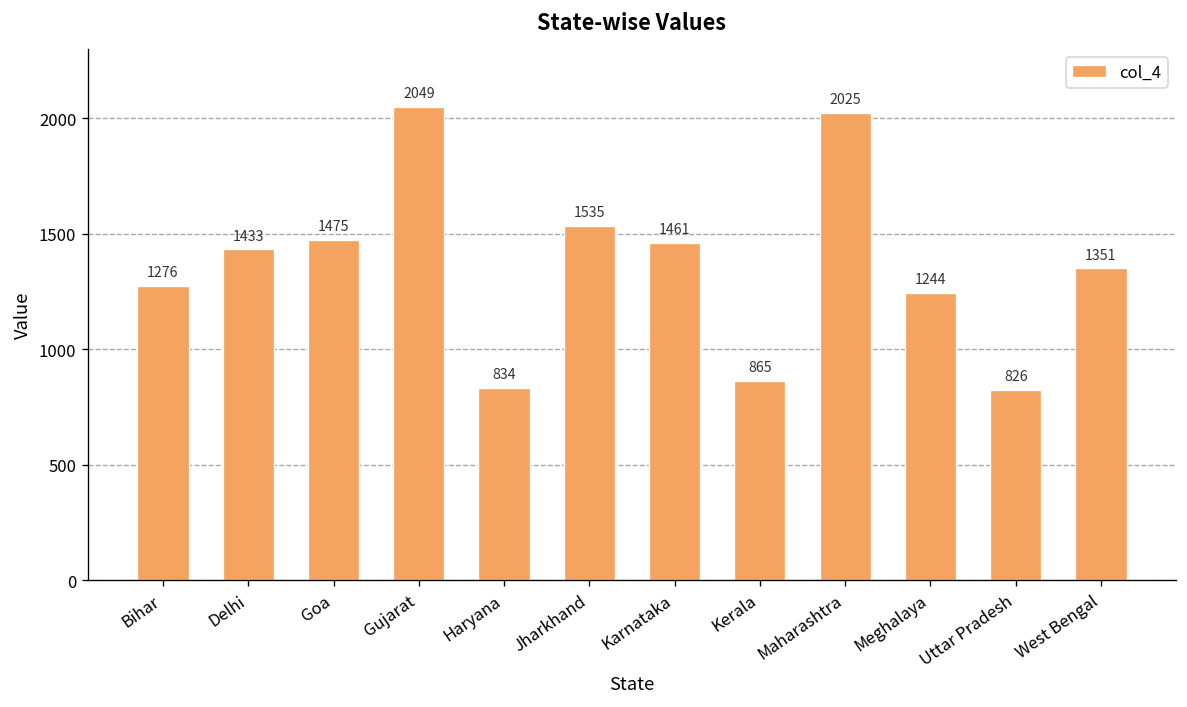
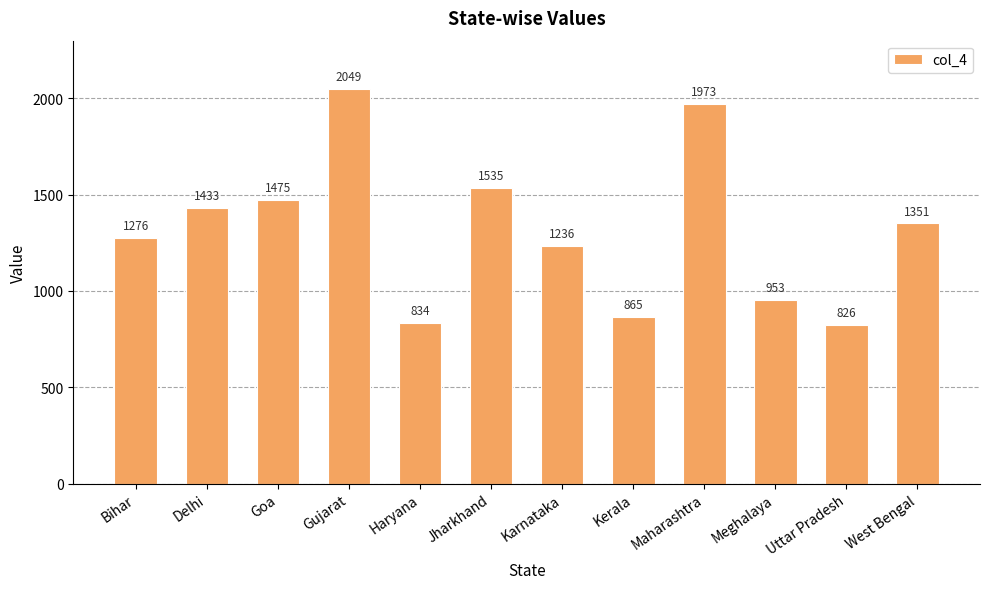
Karnataka: 1461 -> 1236
Maharashtra: 2025 -> 1973
Meghalaya: 1244 -> 953
